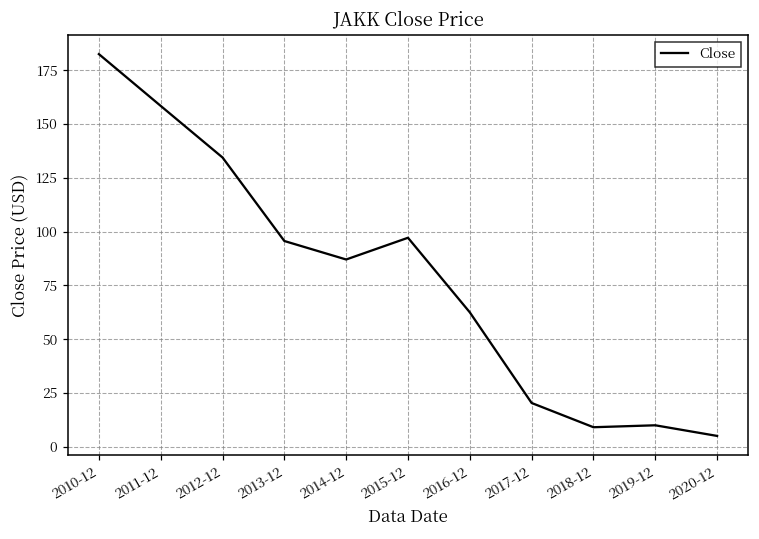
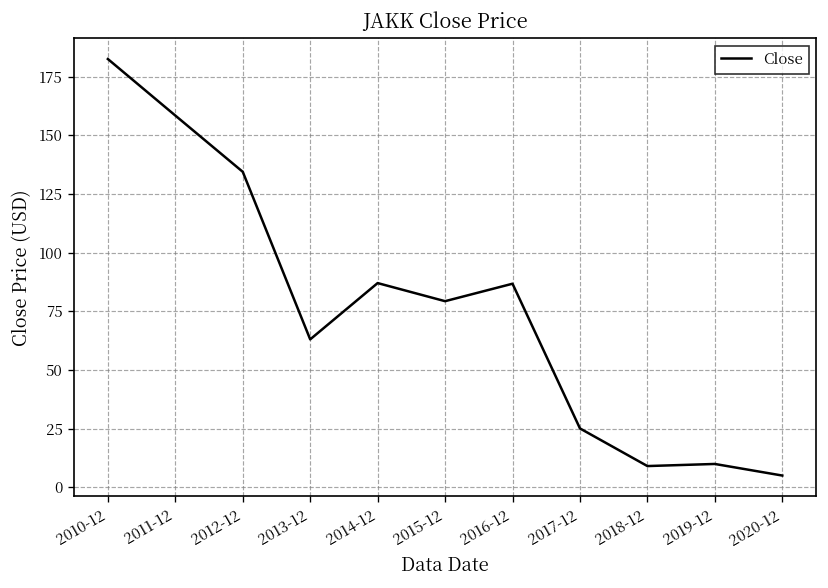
2013-12: 96 -> 63
2015-12: 97 -> 79
2016-12: 62 -> 87
2017-12: 20 -> 25
